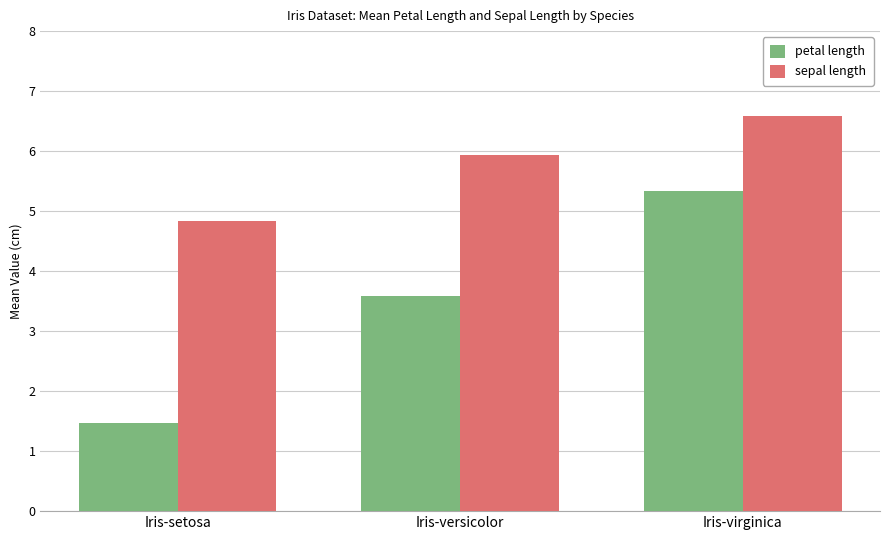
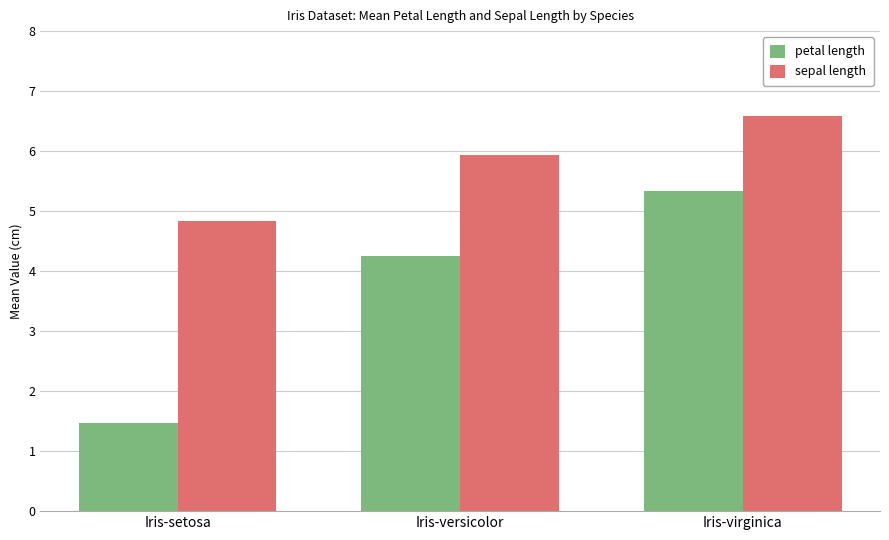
petal length, Iris-versicolor: 3.6 -> 4.3
